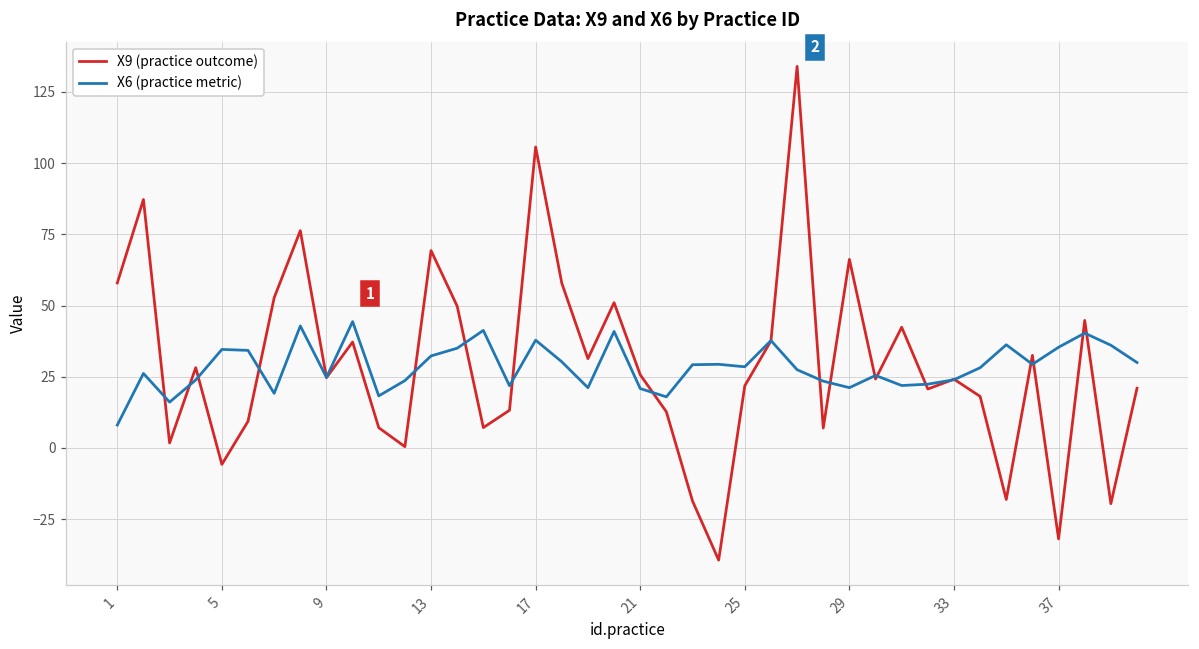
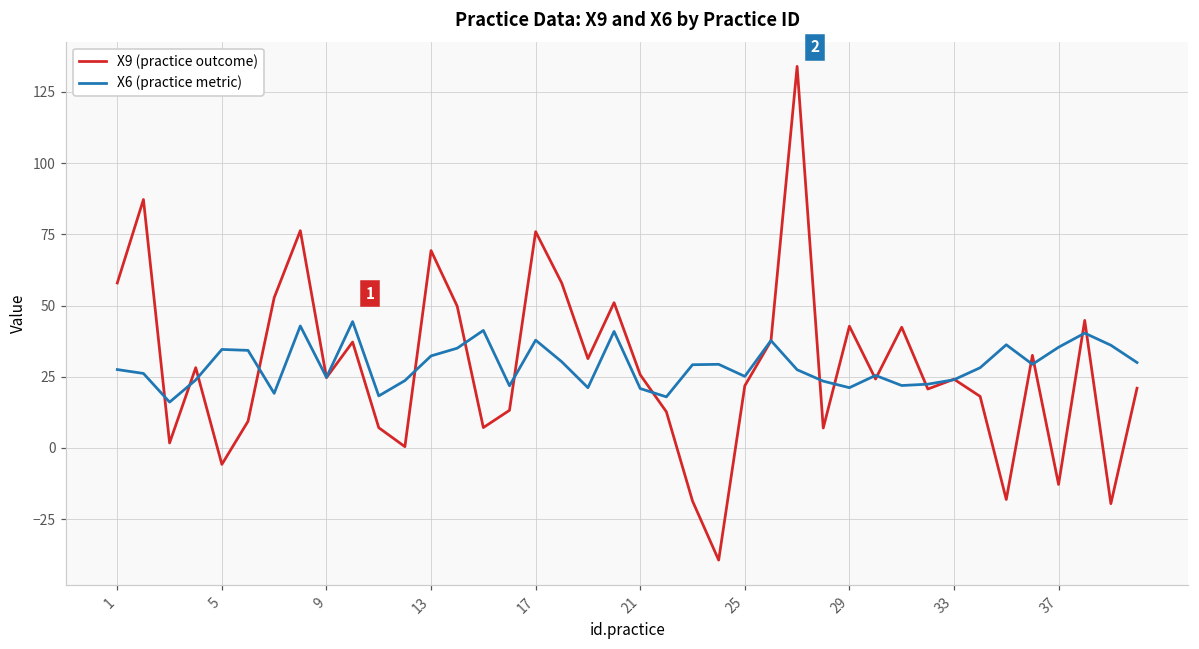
X6 (practice metric), 1: 8 -> 28
X9 (practice outcome), 17: 106 -> 76
X6 (practice metric), 25: 28 -> 25
X9 (practice outcome), 29: 66 -> 43
X9 (practice outcome), 37: -32 -> -13
